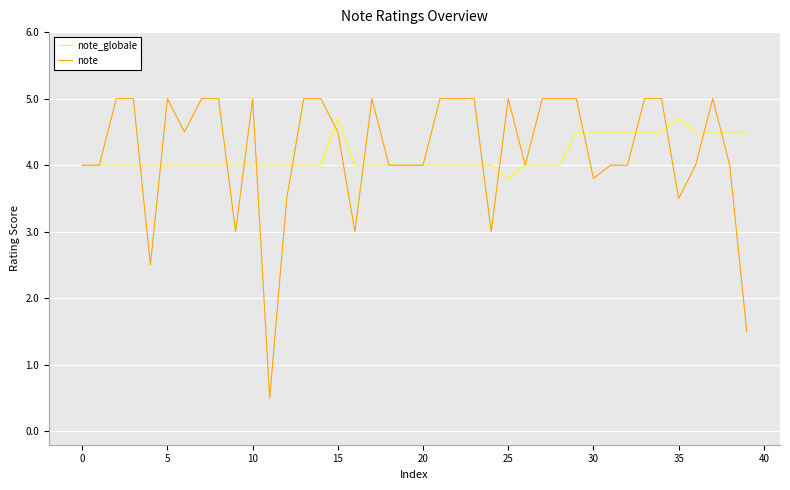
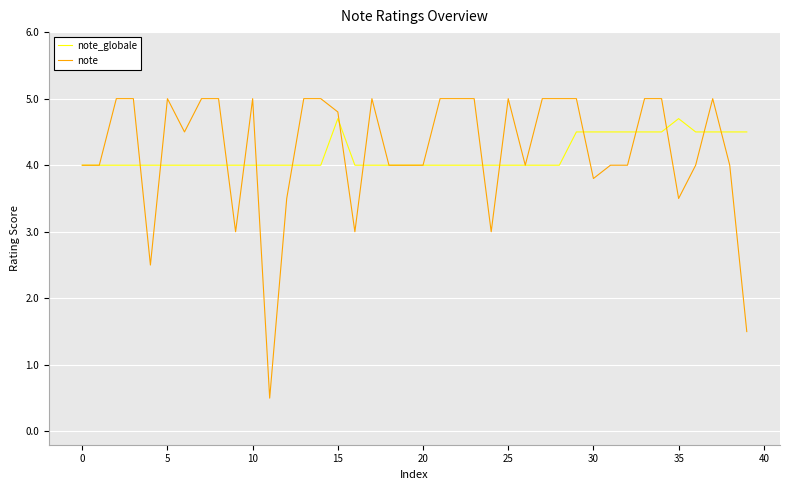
note, 15: 4.5 -> 4.8
note_globale, 25: 3.8 -> 4.0
